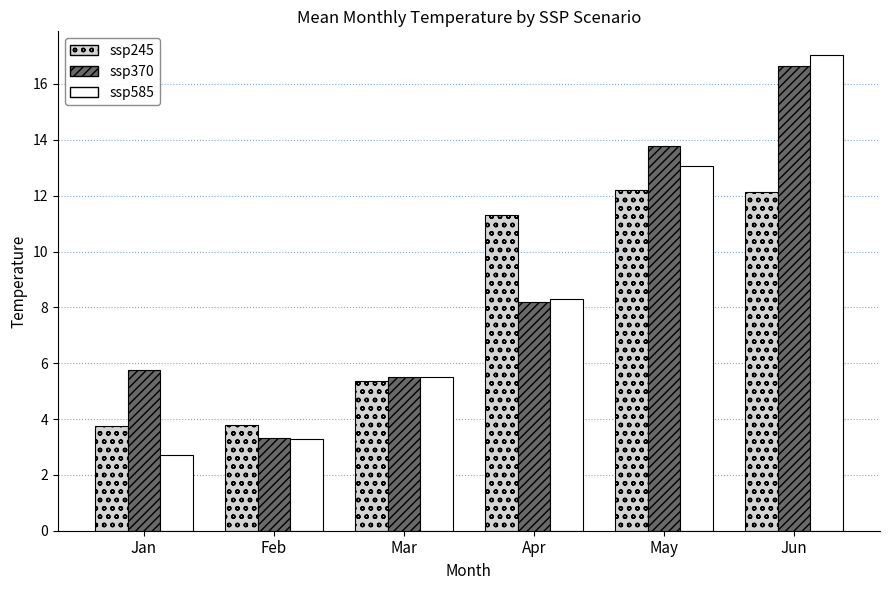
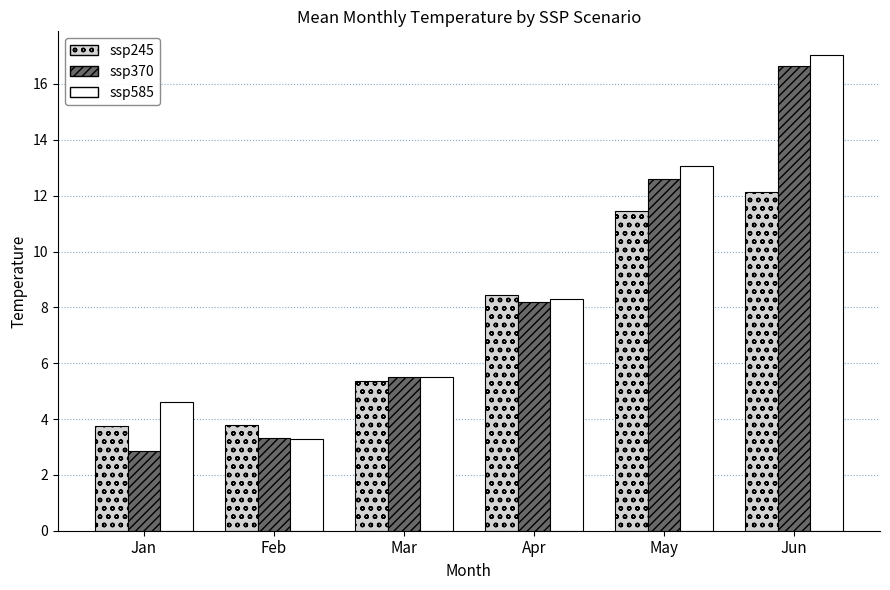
ssp370, Jan: 5.8 -> 2.9
ssp585, Jan: 2.7 -> 4.6
ssp245, Apr: 11.3 -> 8.5
ssp245, May: 12.2 -> 11.4
ssp370, May: 13.8 -> 12.6
